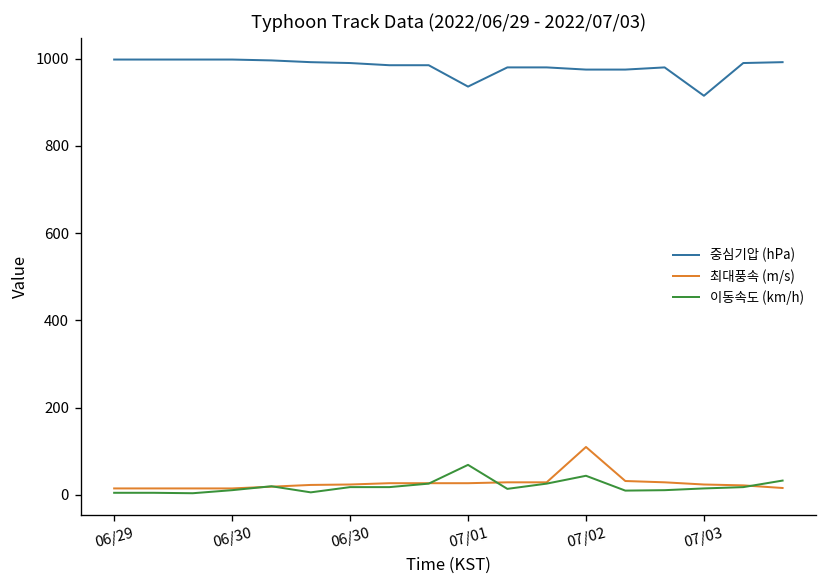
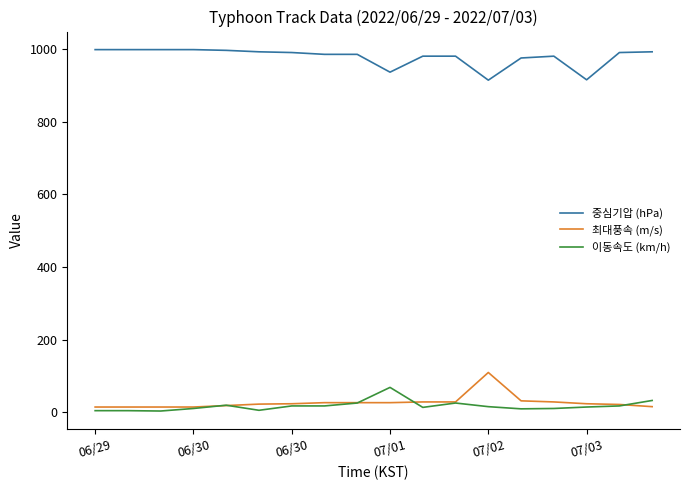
중심기압 (hPa), 07/02: 980 -> 910
이동속도 (km/h), 07/02: 40 -> 20
